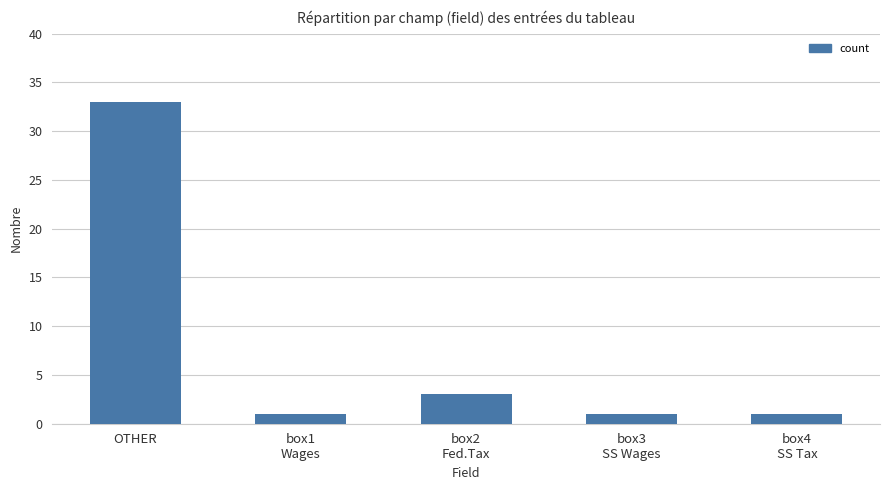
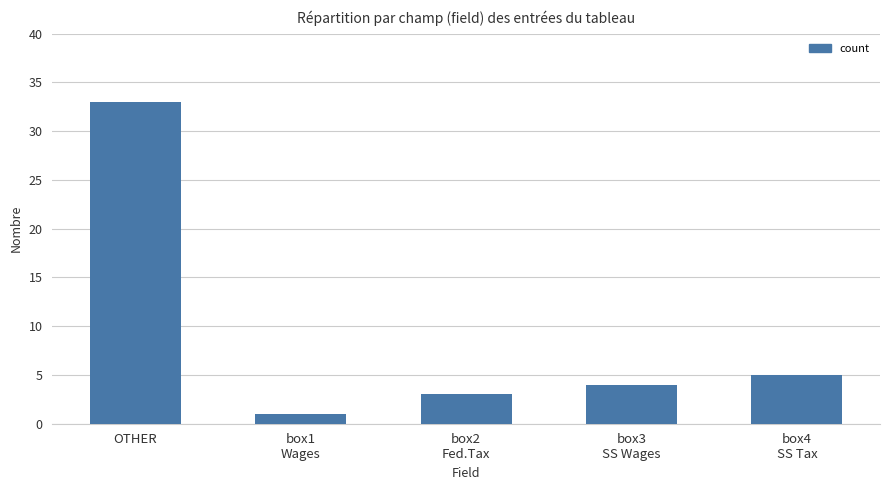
box3 SS Wages: 1 -> 4
box4 SS Tax: 1 -> 5
